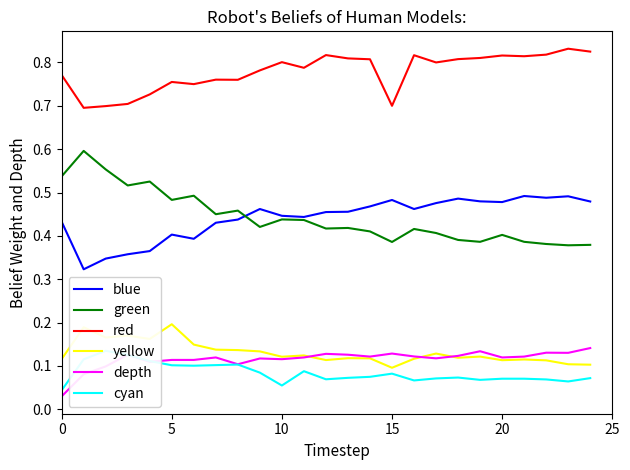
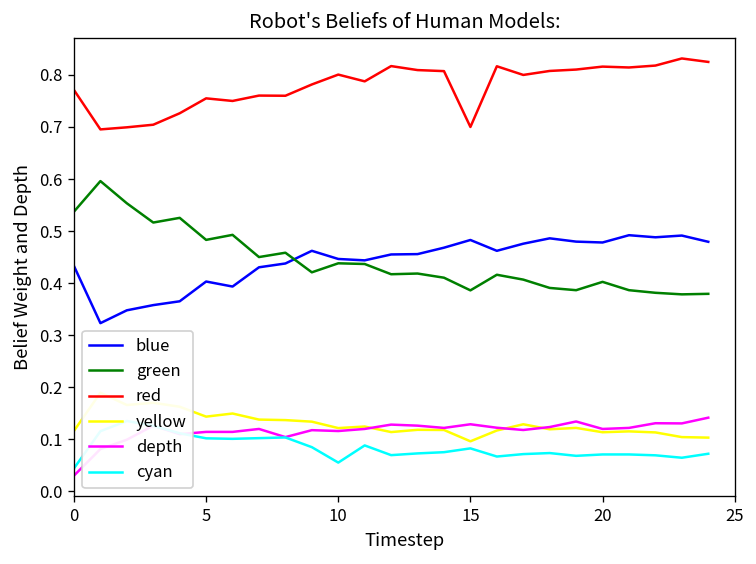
yellow, 5: 0.20 -> 0.14
